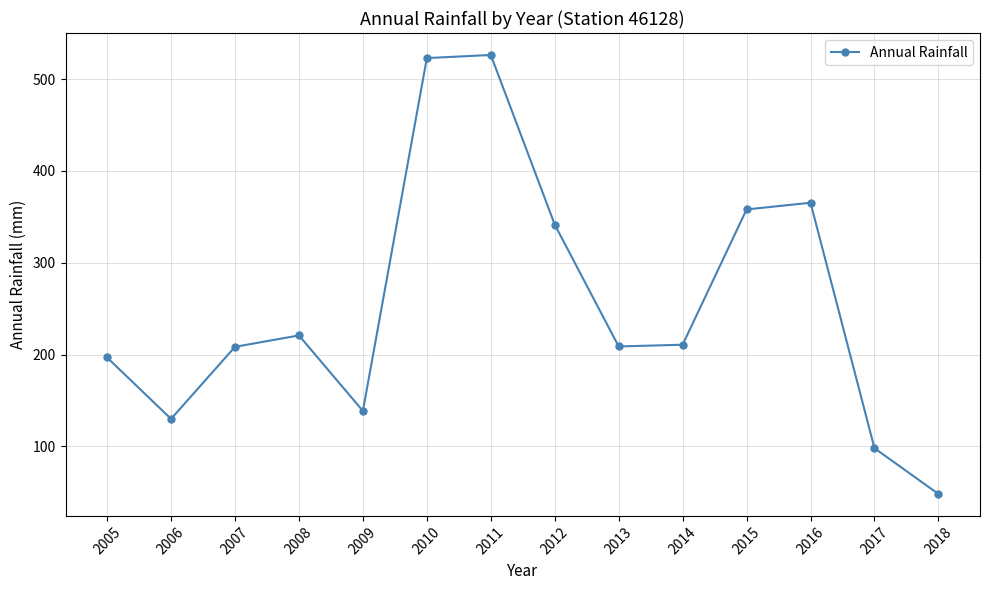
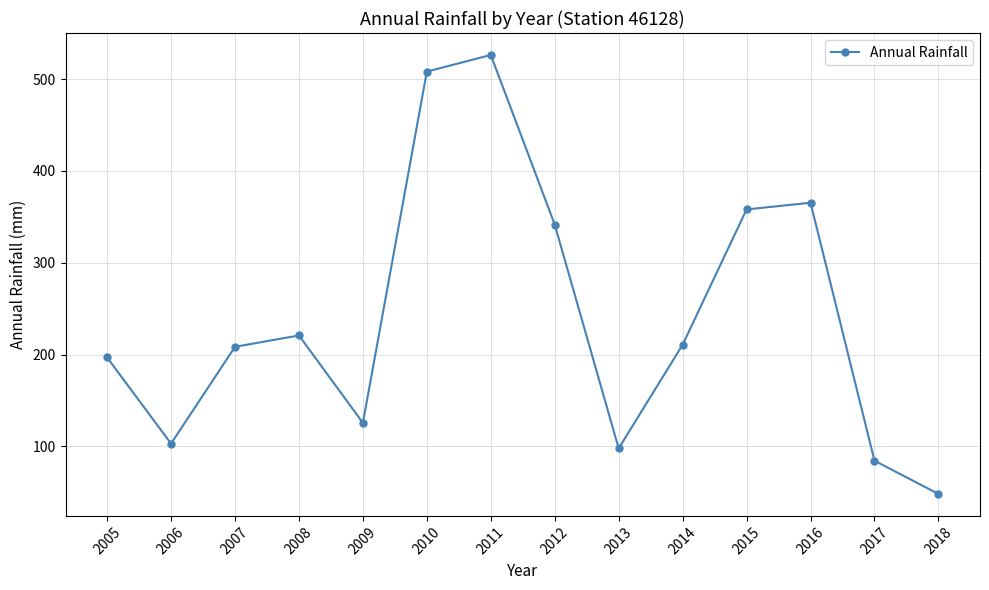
2006: 130 -> 100
2009: 140 -> 130
2010: 520 -> 510
2013: 210 -> 100
2017: 100 -> 80
